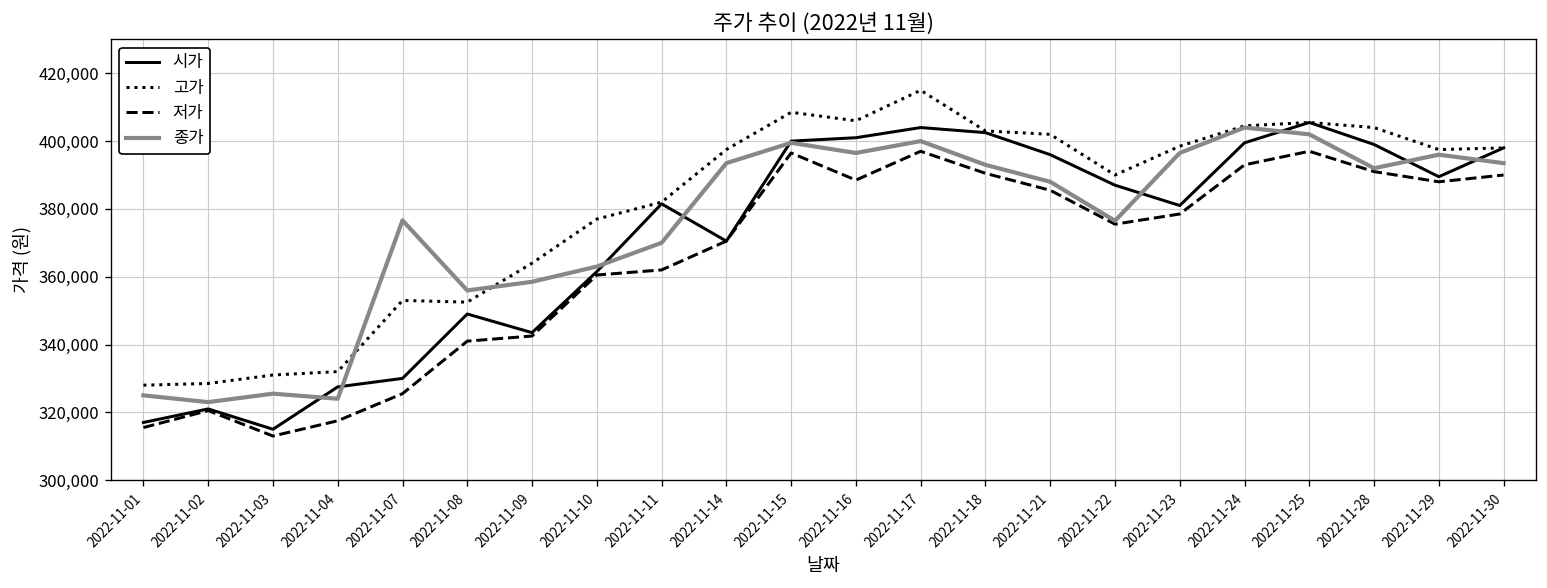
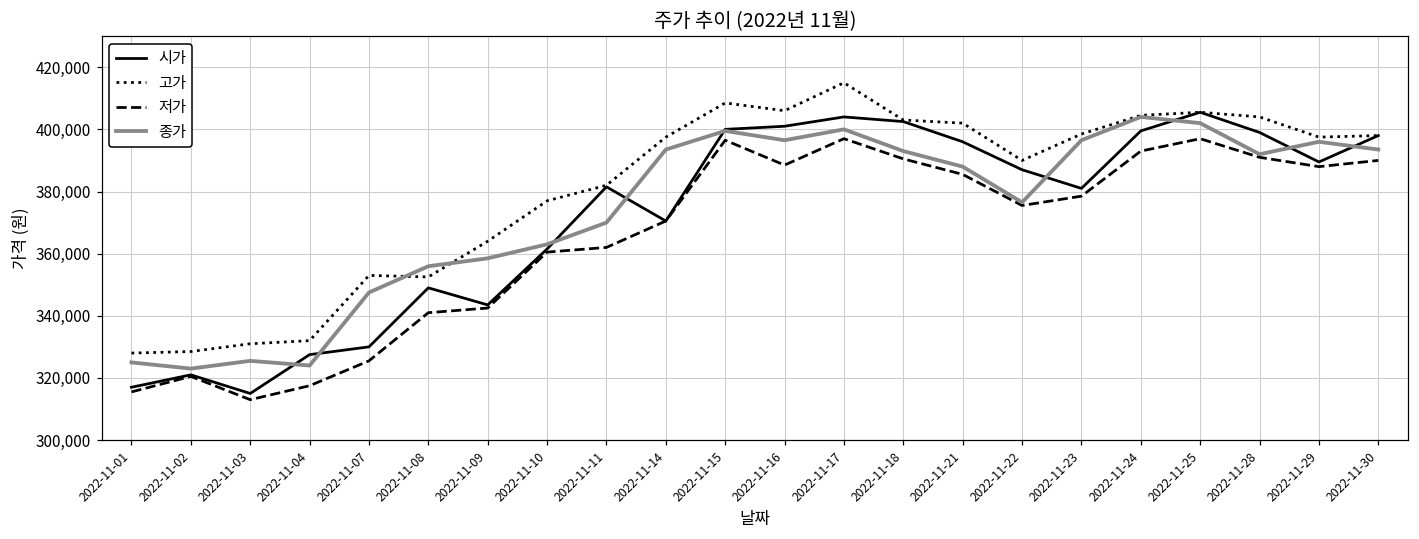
종가, 2022-11-07: 377,000 -> 348,000
